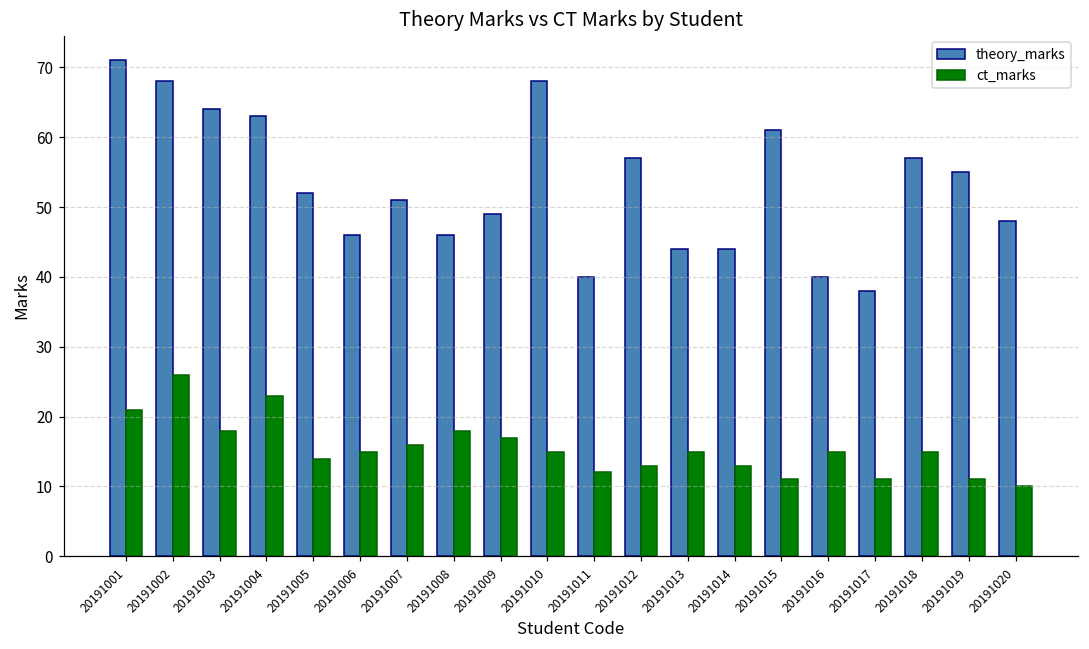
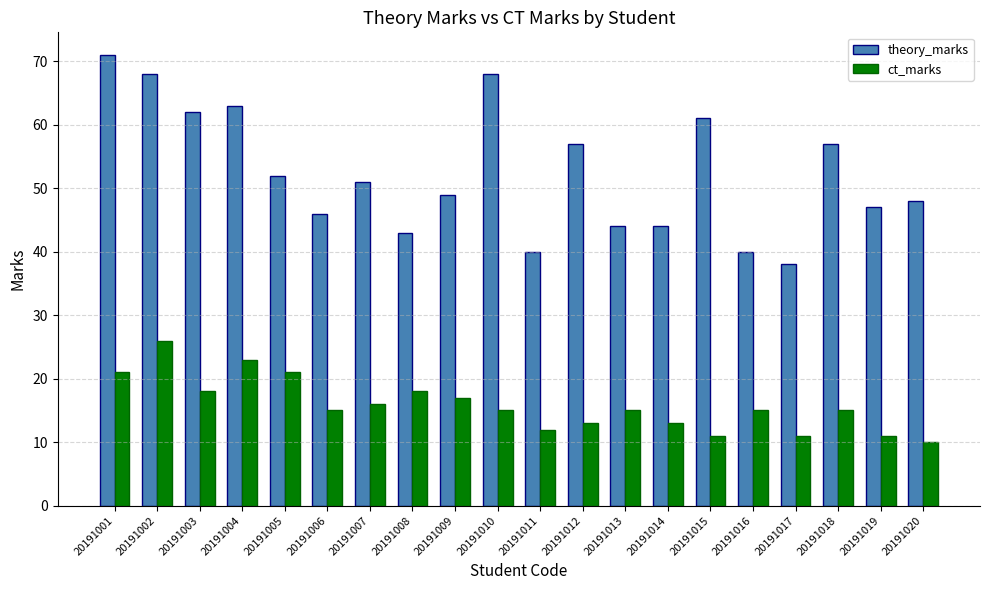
theory_marks, 20191003: 64 -> 62
ct_marks, 20191005: 14 -> 21
theory_marks, 20191008: 46 -> 43
theory_marks, 20191019: 55 -> 47
